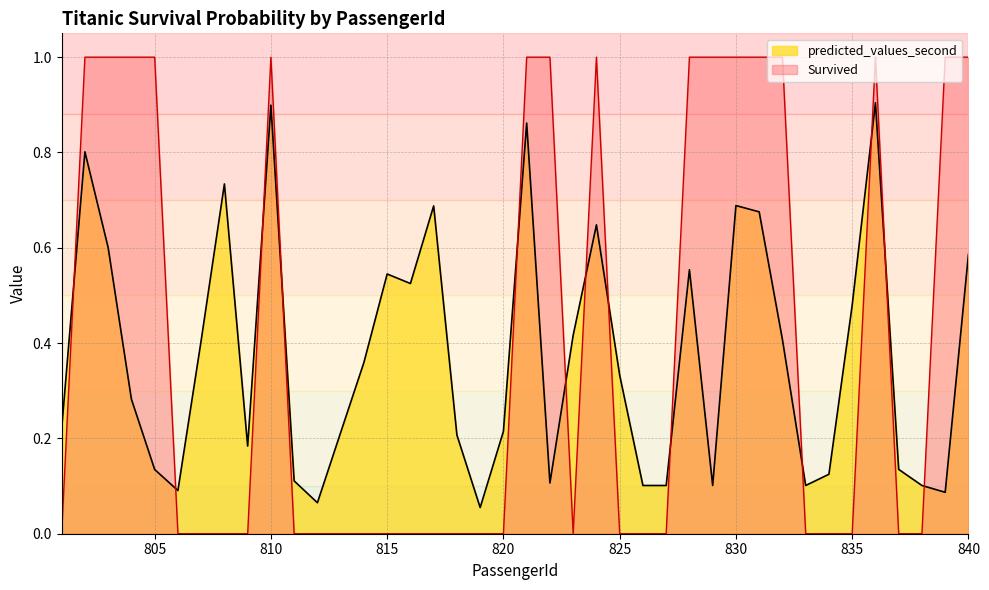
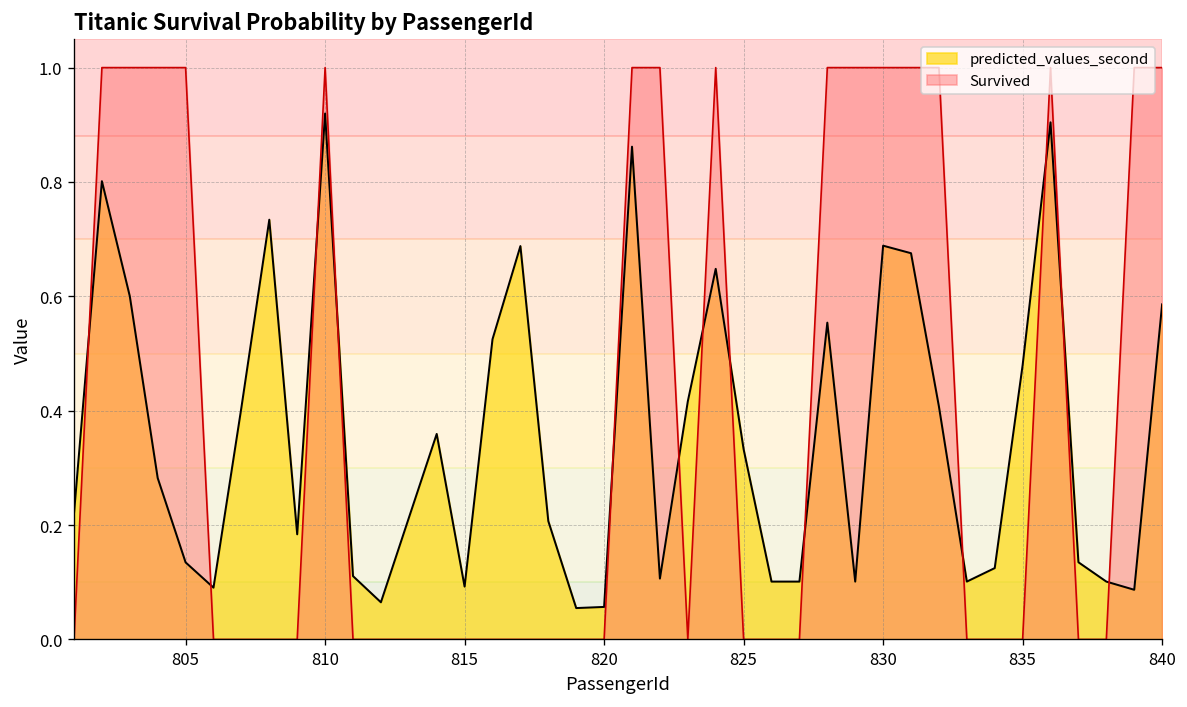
predicted_values_second, 810: 0.90 -> 0.92
predicted_values_second, 815: 0.55 -> 0.09
predicted_values_second, 820: 0.21 -> 0.06
